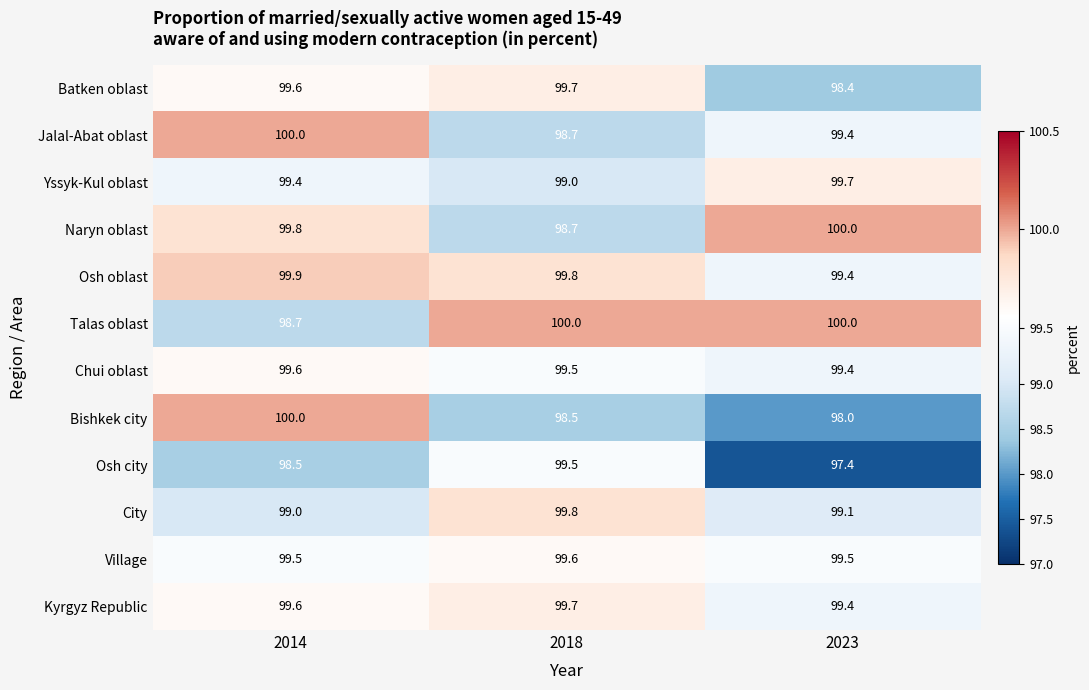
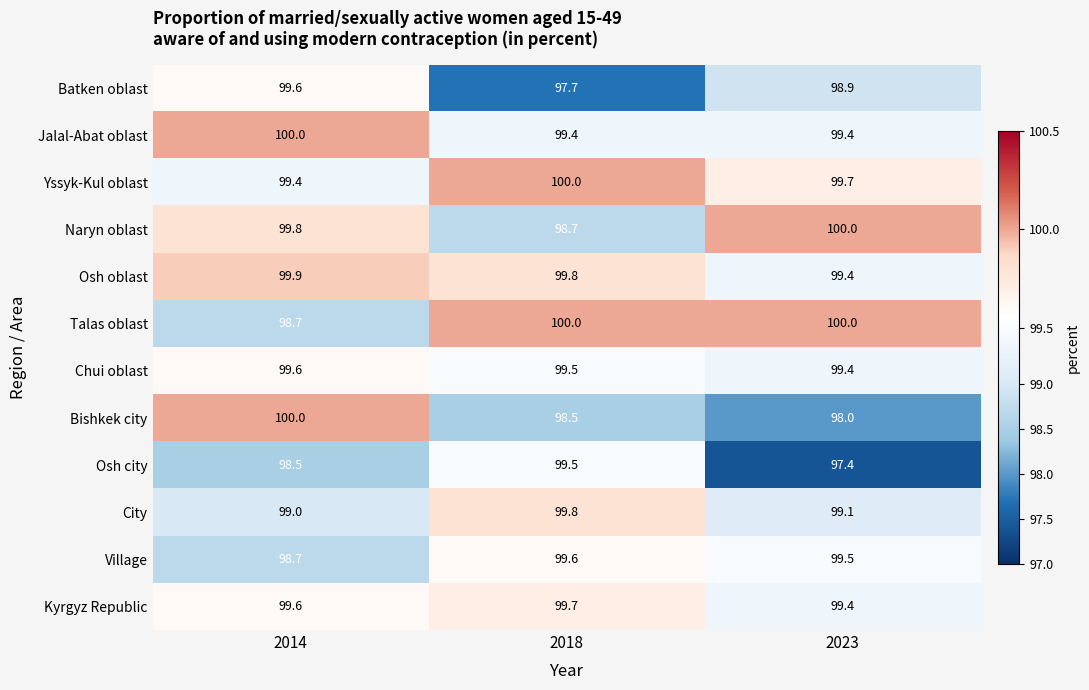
Batken oblast, 2018: 99.7 -> 97.7
Batken oblast, 2023: 98.4 -> 98.9
Jalal-Abat oblast, 2018: 98.7 -> 99.4
Yssyk-Kul oblast, 2018: 99.0 -> 100.0
Village, 2014: 99.5 -> 98.7
